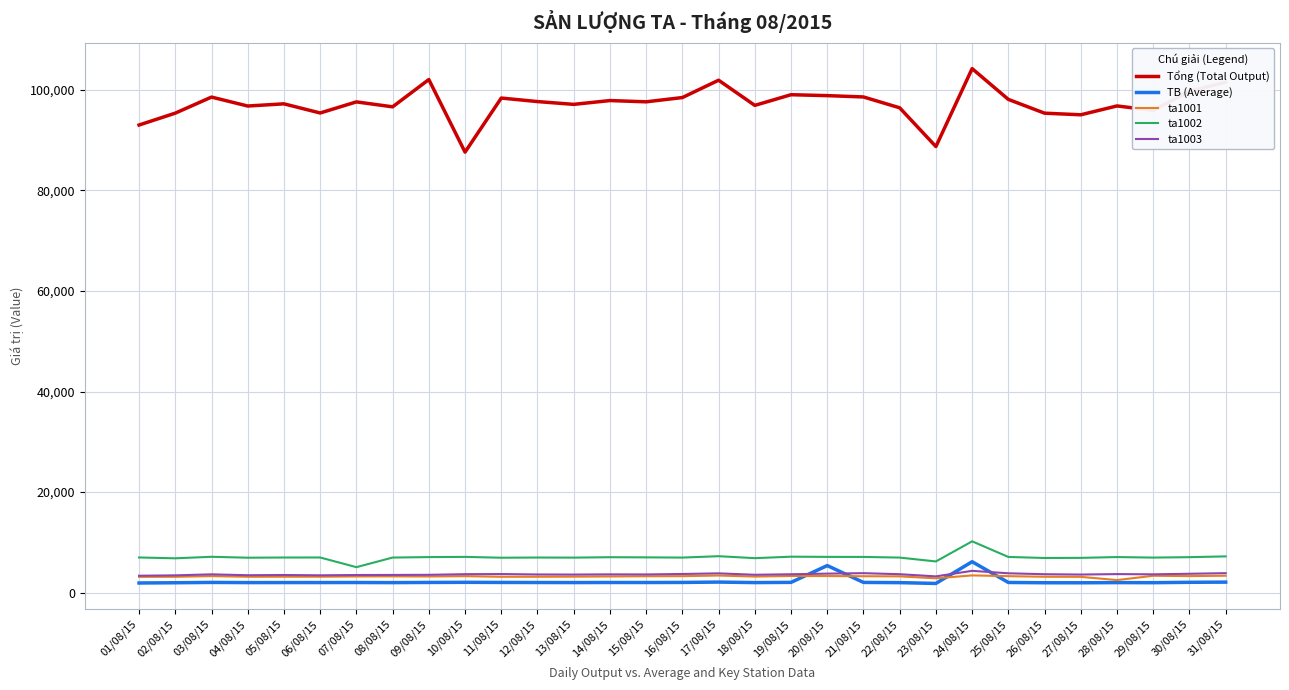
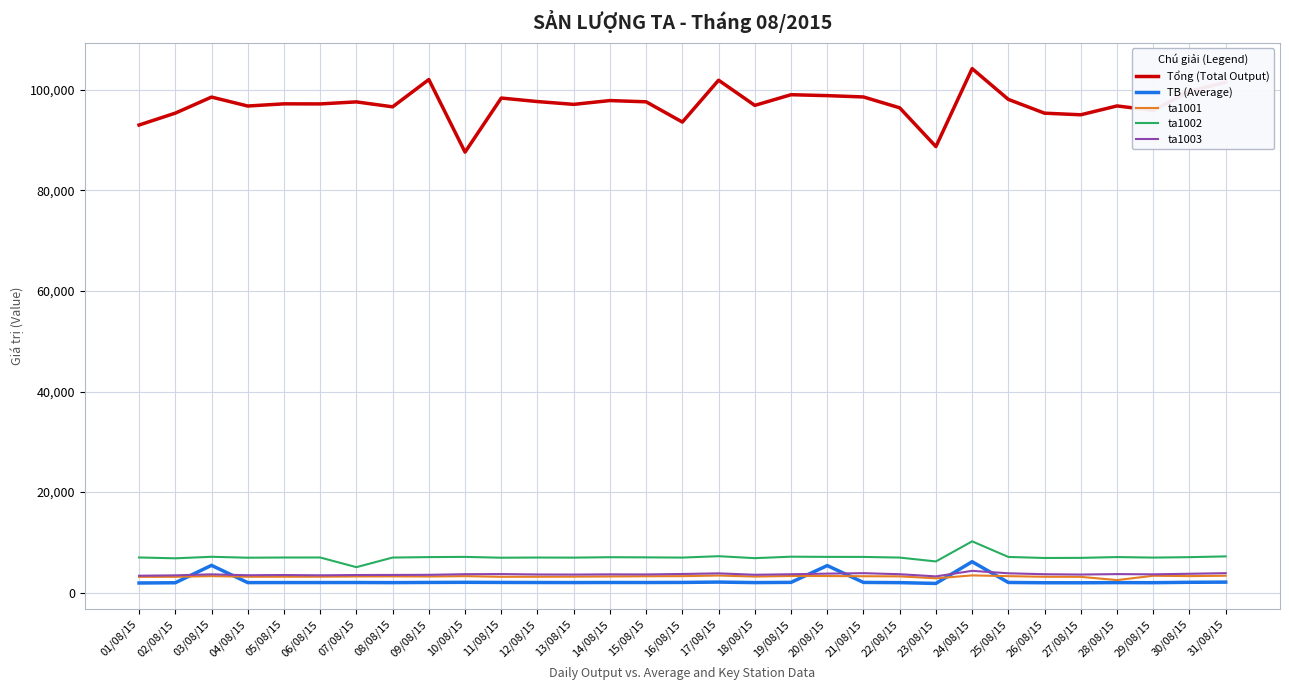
TB (Average), 03/08/15: 2,000 -> 5,000
Tổng (Total Output), 06/08/15: 95,000 -> 97,000
Tổng (Total Output), 16/08/15: 98,000 -> 94,000
